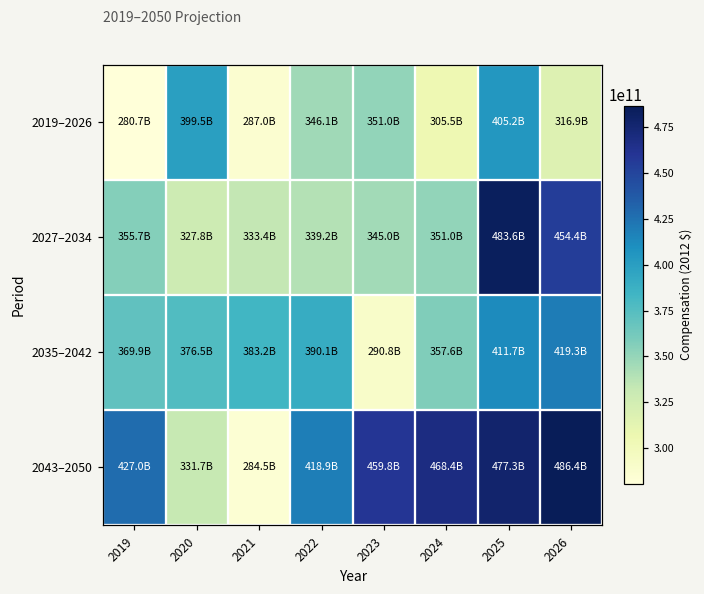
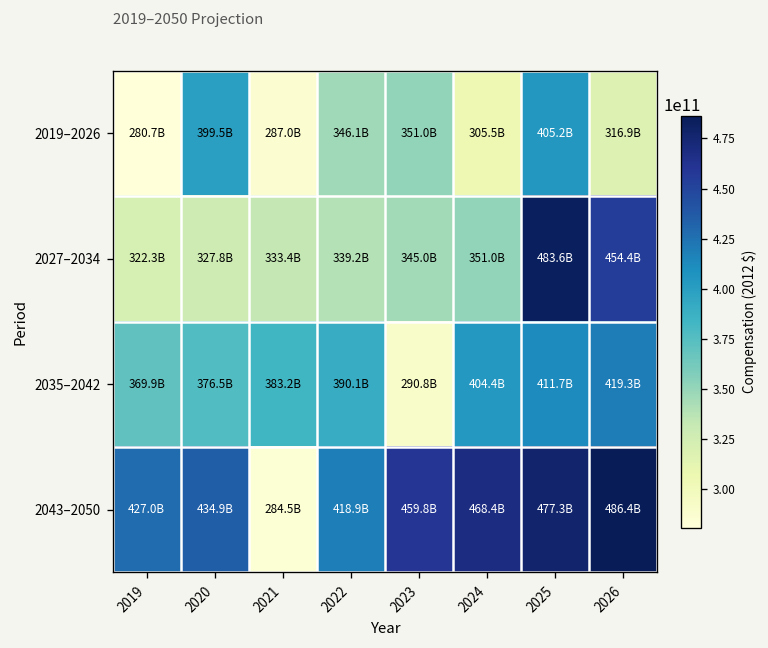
2027–2034, 2019: 355.7B -> 322.3B
2035–2042, 2024: 357.6B -> 404.4B
2043–2050, 2020: 331.7B -> 434.9B
